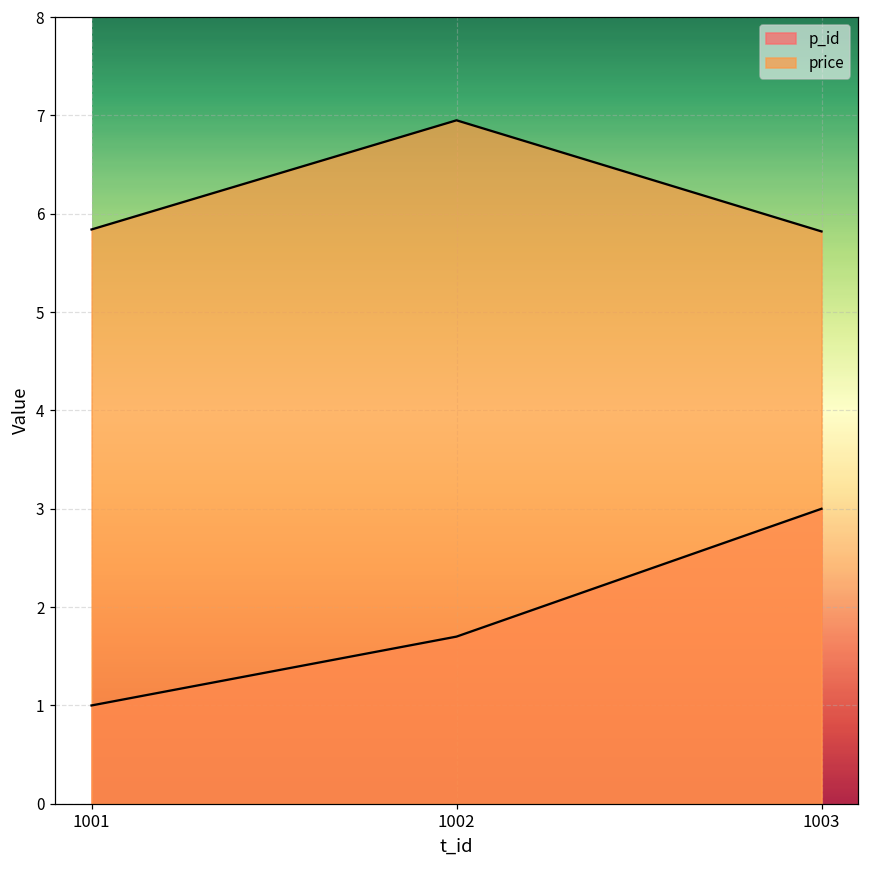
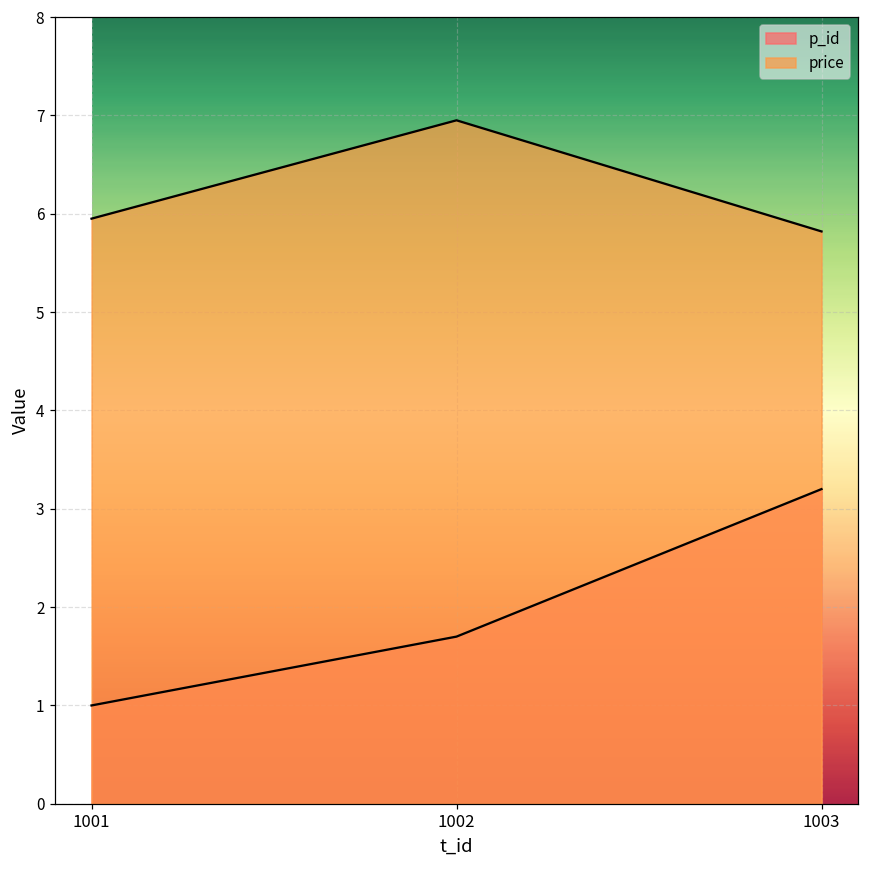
price, 1001: 5.8 -> 6.0
p_id, 1003: 3.0 -> 3.2
